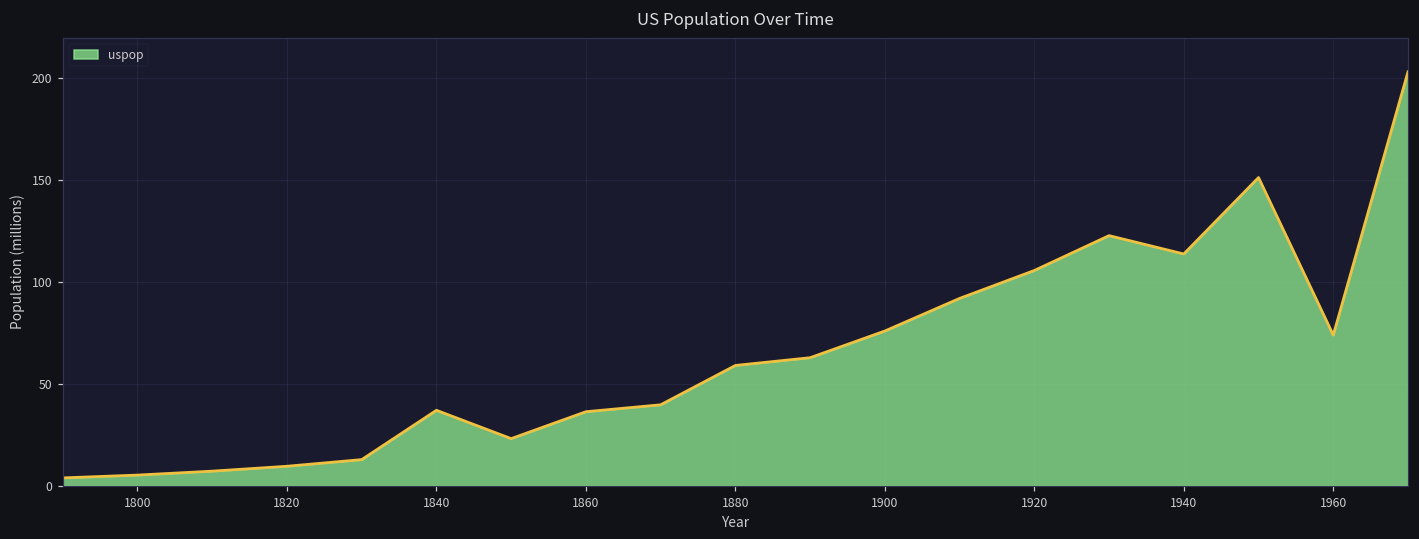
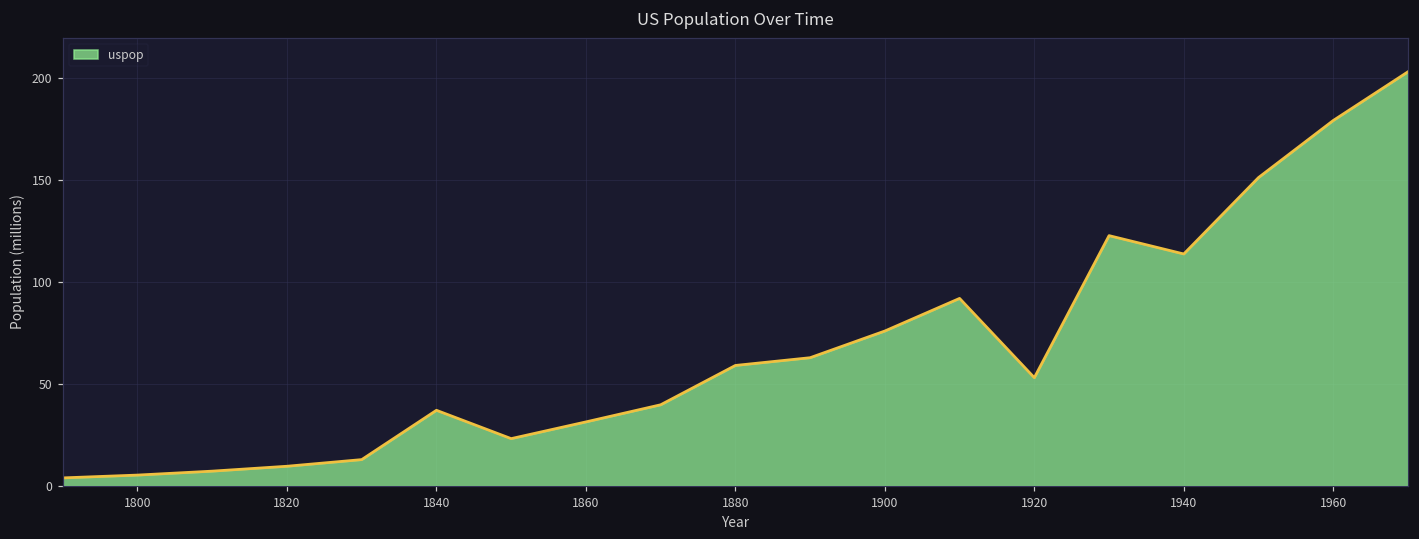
1860: 36 -> 31
1920: 106 -> 53
1960: 74 -> 179
